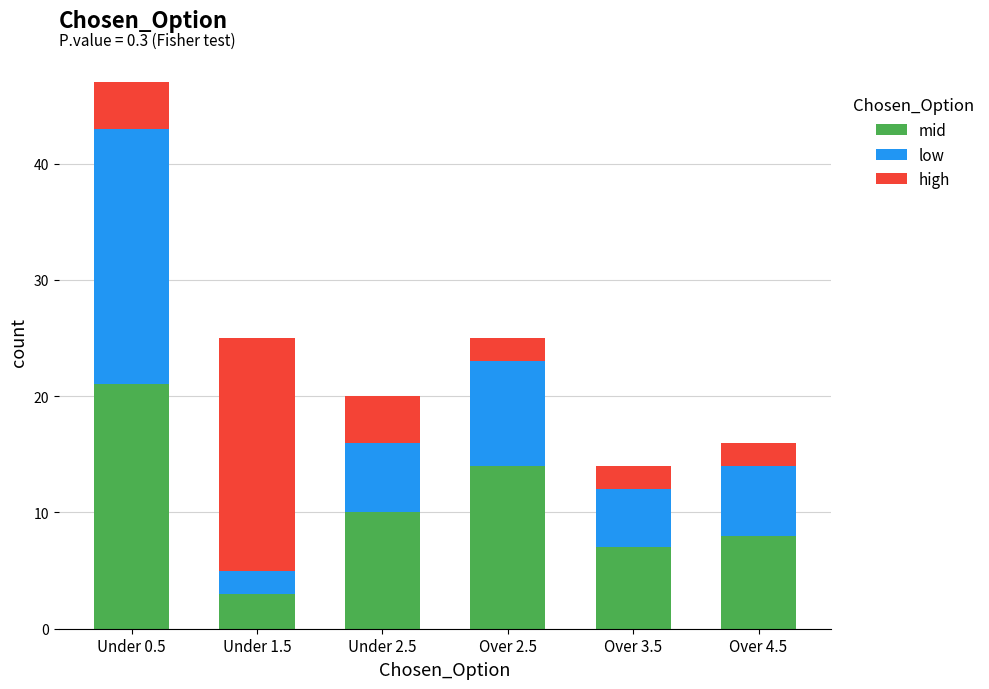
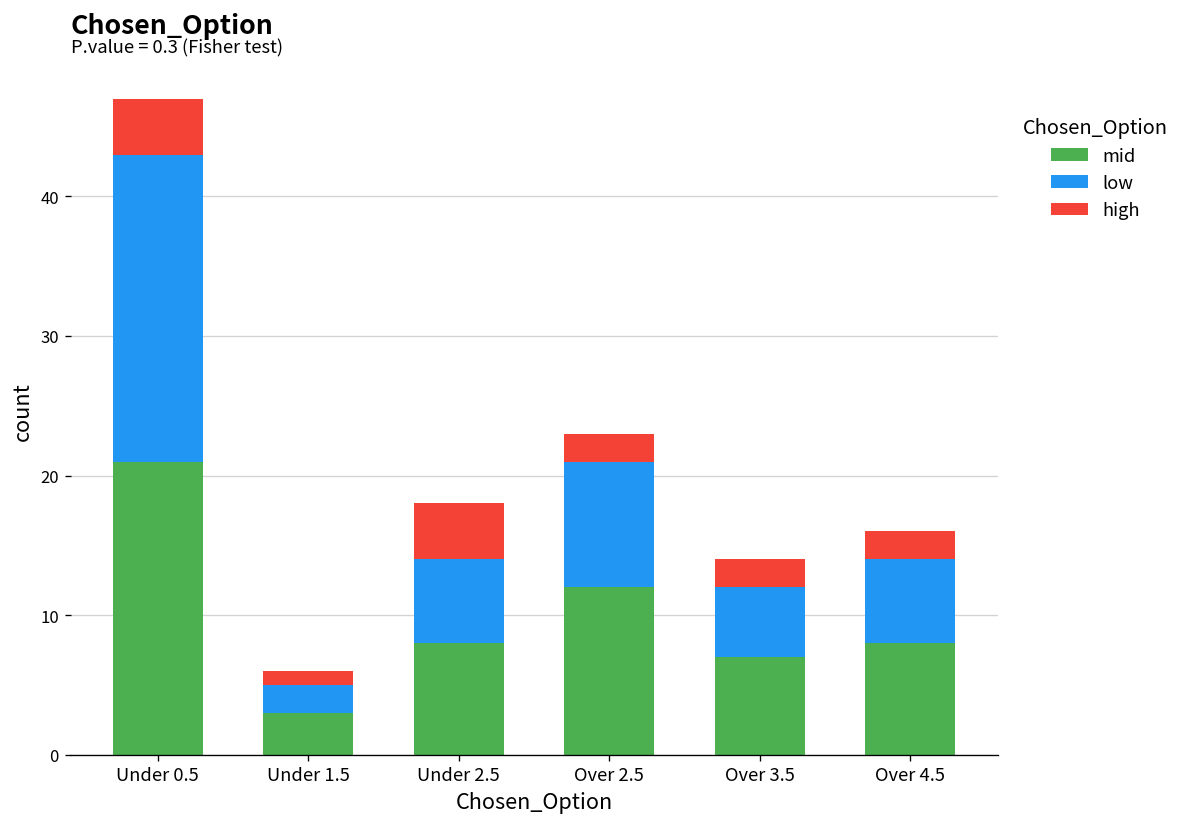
high, Under 1.5: 20 -> 1
mid, Under 2.5: 10 -> 8
mid, Over 2.5: 14 -> 12
